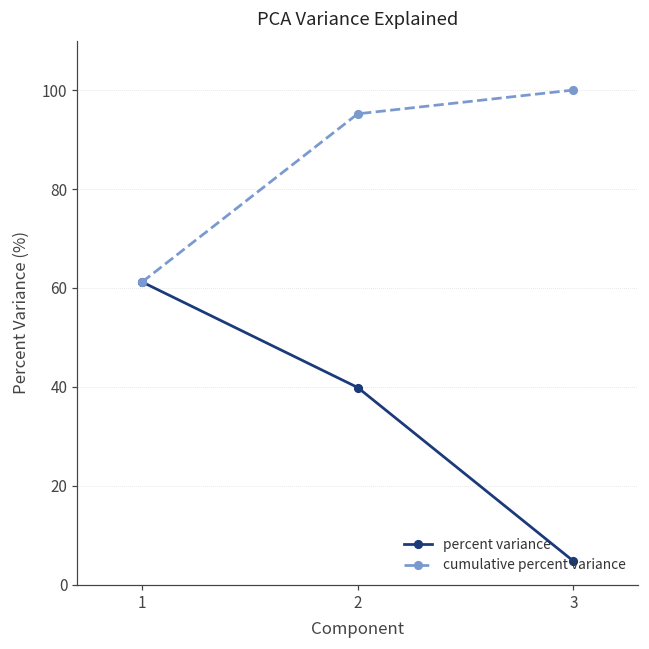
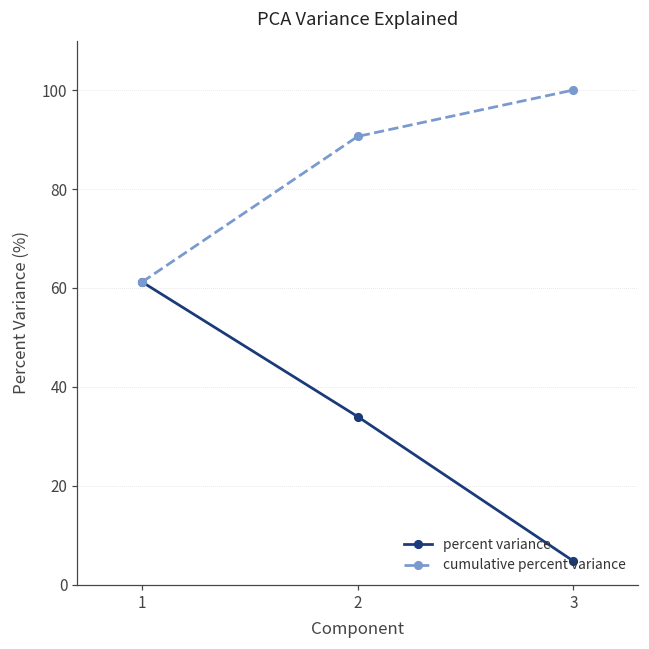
percent variance, 2: 40 -> 34
cumulative percent variance, 2: 95 -> 91
